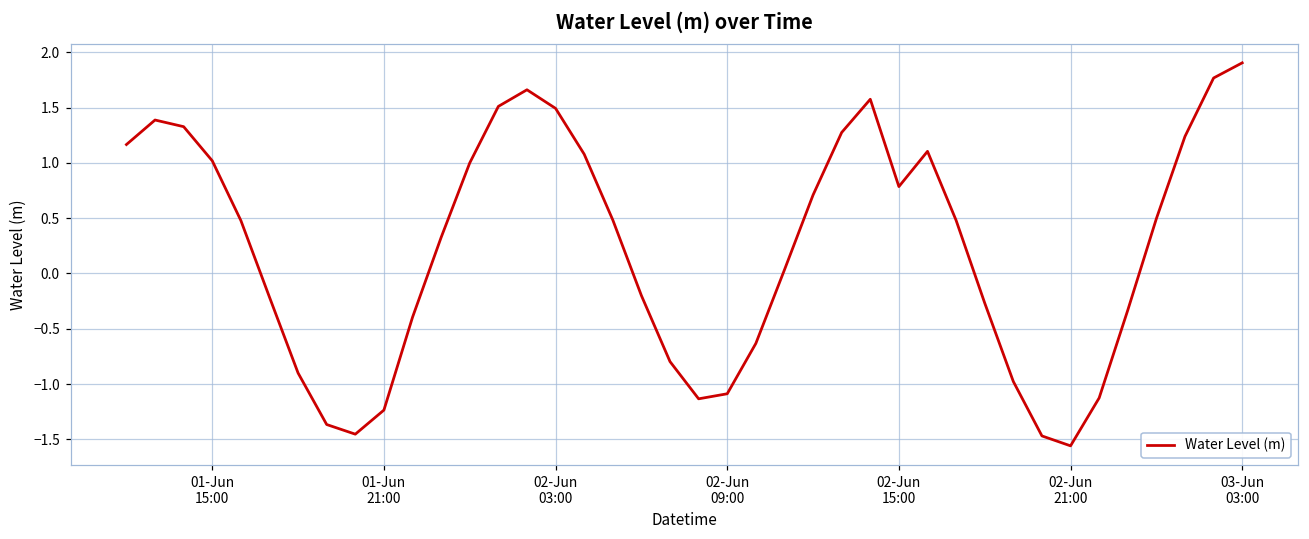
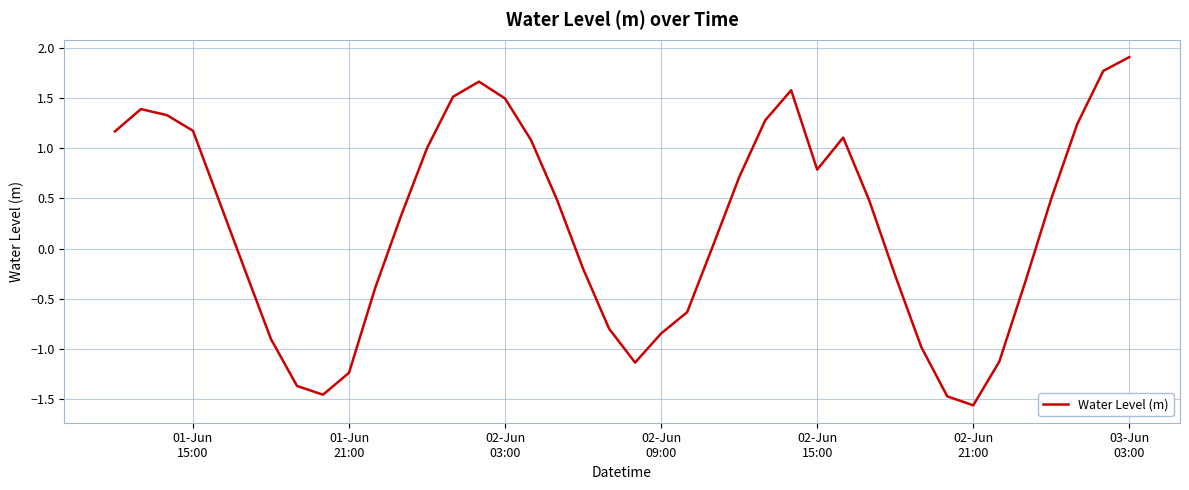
01-Jun 15:00: 1.02 -> 1.17
02-Jun 09:00: -1.09 -> -0.84
